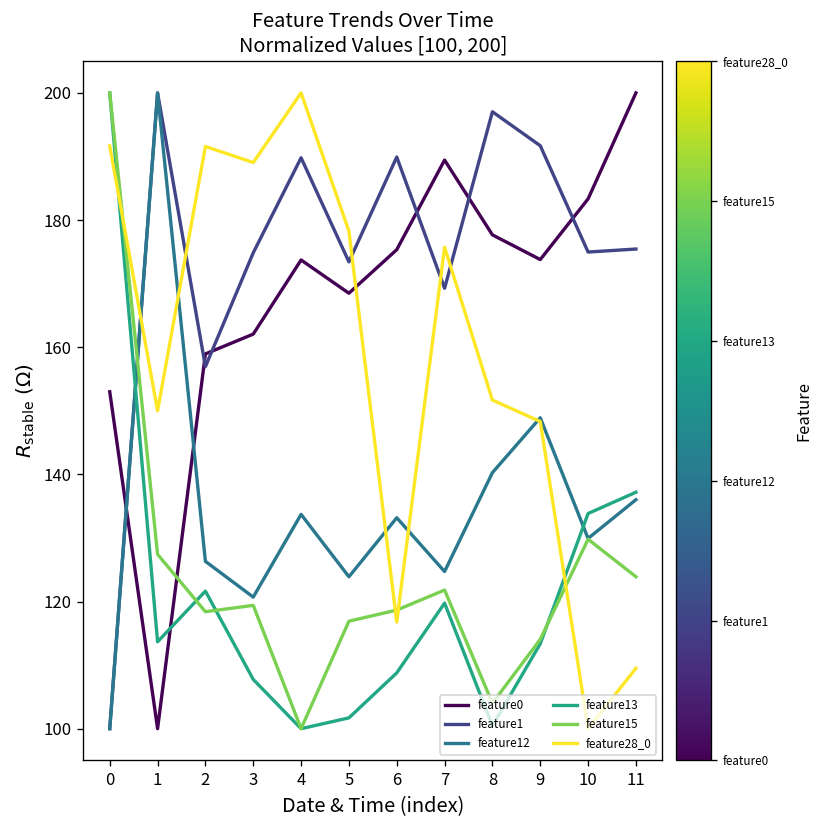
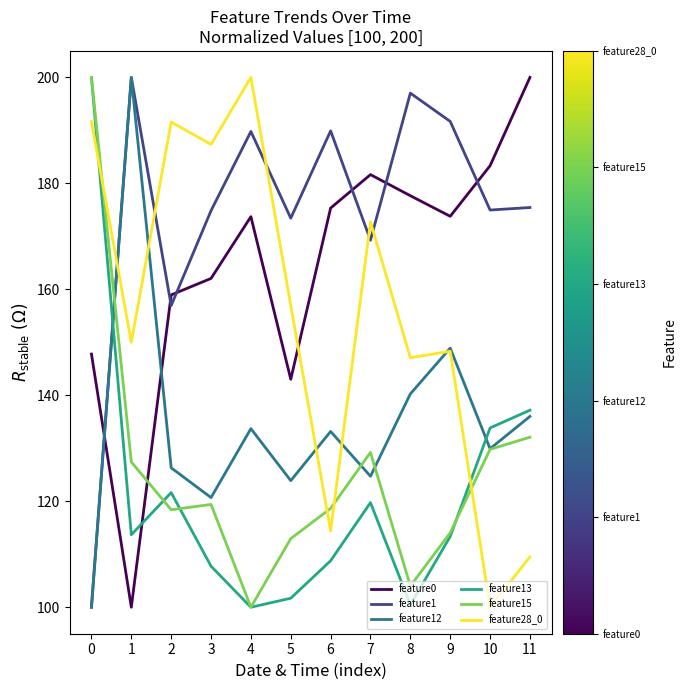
feature0, 0: 153 -> 148
feature28_0, 3: 189 -> 187
feature0, 5: 168 -> 143
feature15, 5: 117 -> 113
feature28_0, 5: 178 -> 157
feature28_0, 6: 117 -> 114
feature0, 7: 189 -> 182
feature15, 7: 122 -> 129
feature28_0, 7: 176 -> 173
feature28_0, 8: 152 -> 147
feature15, 11: 124 -> 132
